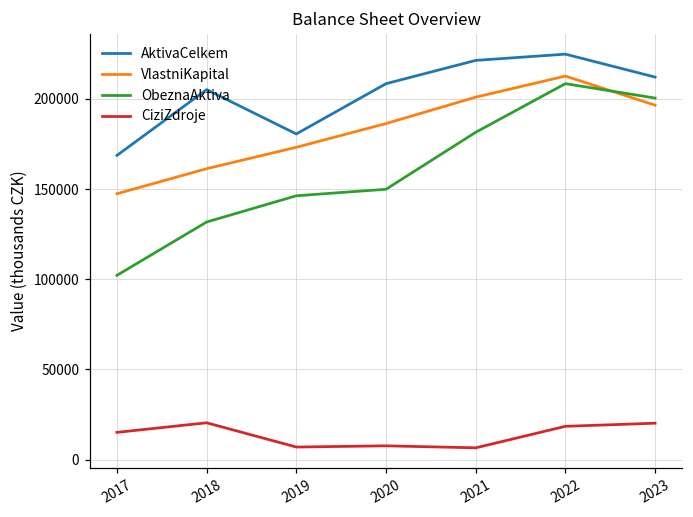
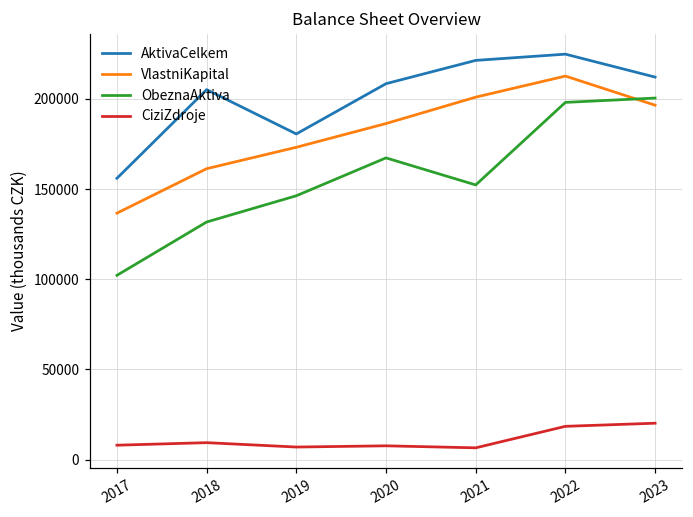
AktivaCelkem, 2017: 169000 -> 156000
VlastniKapital, 2017: 147000 -> 137000
CiziZdroje, 2017: 15000 -> 8000
CiziZdroje, 2018: 20000 -> 9000
ObeznaAktiva, 2020: 150000 -> 167000
ObeznaAktiva, 2021: 182000 -> 152000
ObeznaAktiva, 2022: 209000 -> 198000
